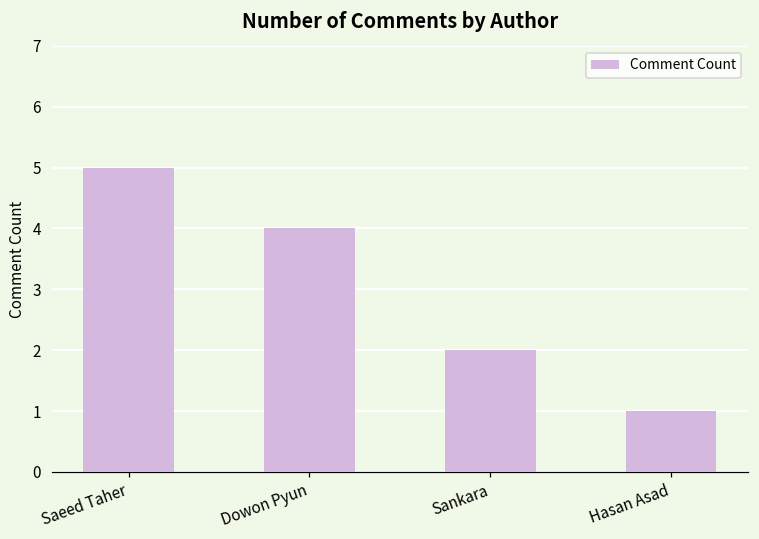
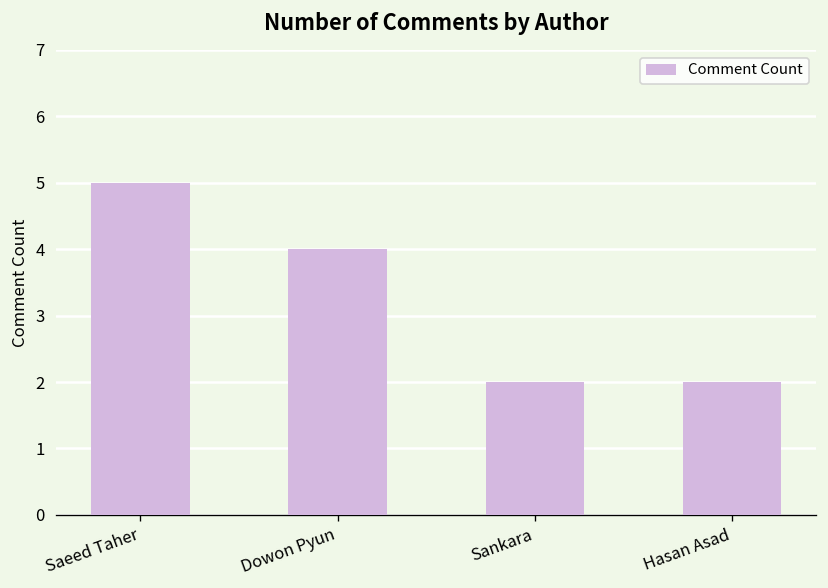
Hasan Asad: 1 -> 2
